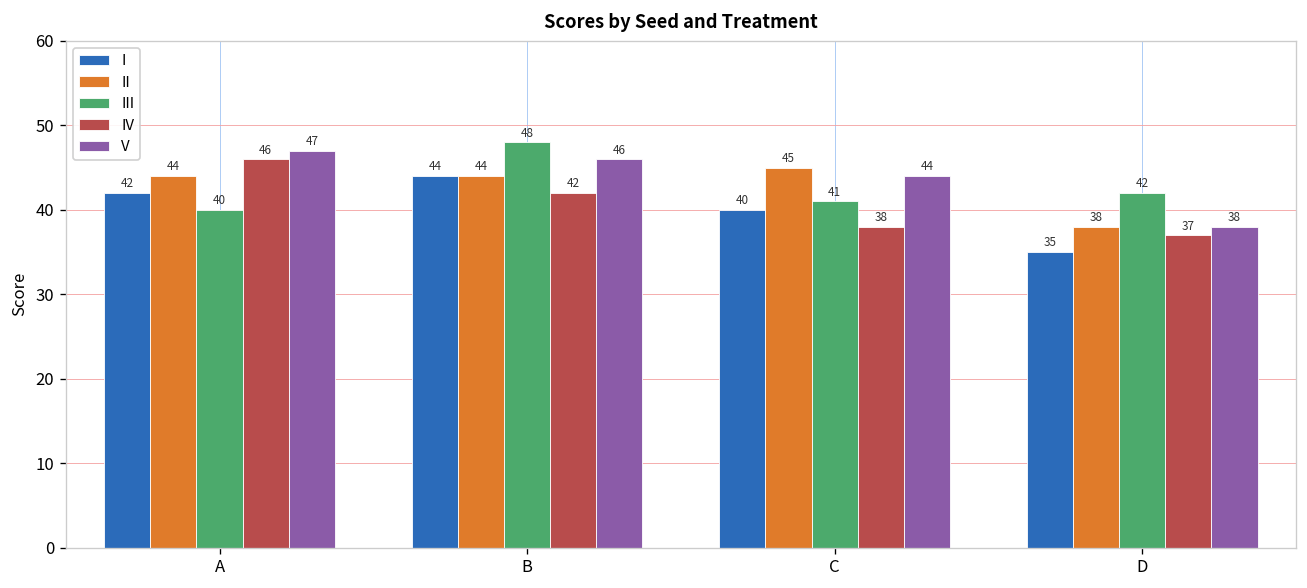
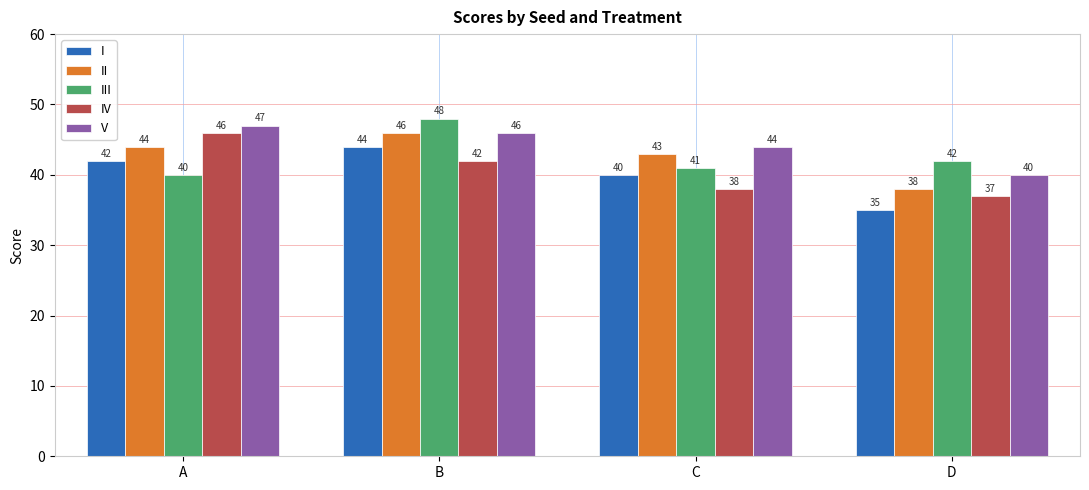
II, B: 44 -> 46
II, C: 45 -> 43
V, D: 38 -> 40
